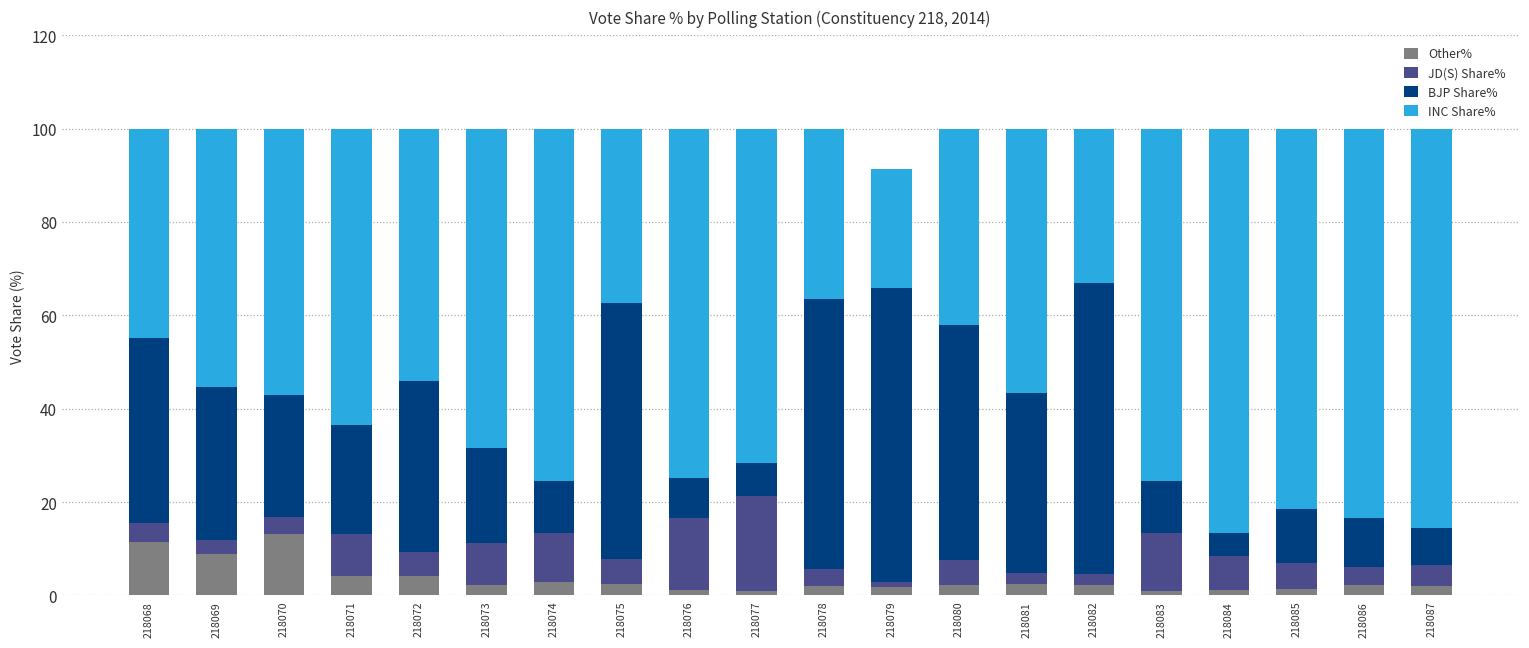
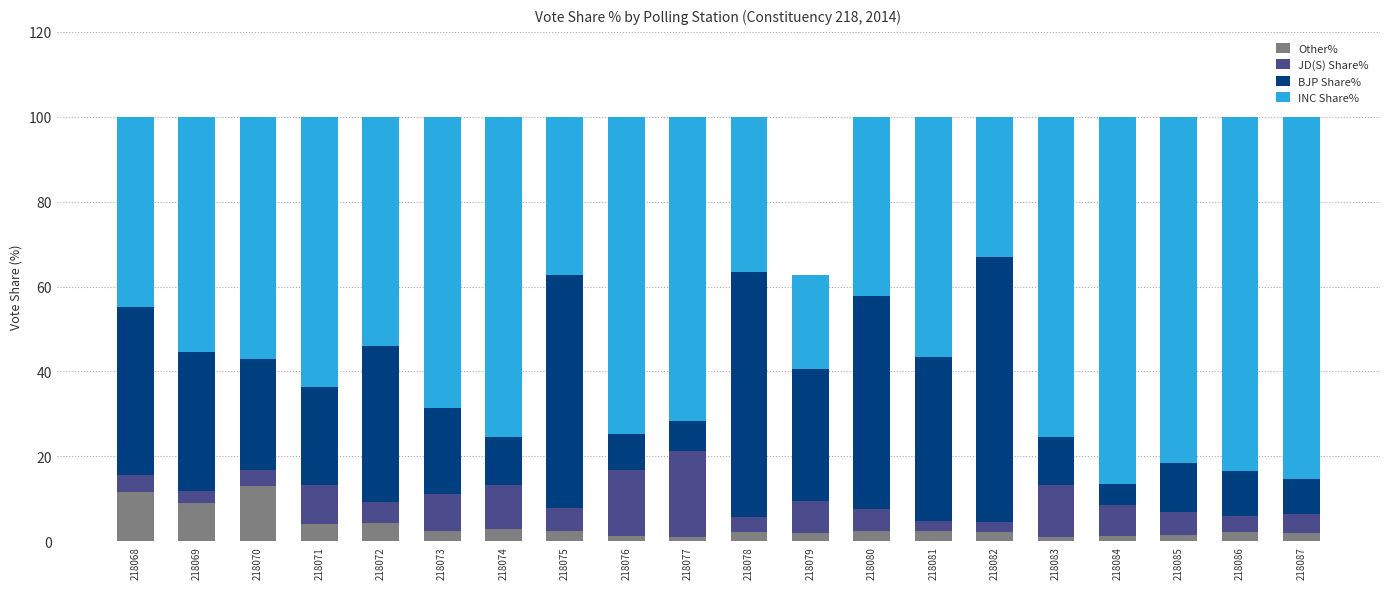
JD(S) Share%, 218079: 1 -> 8
BJP Share%, 218079: 63 -> 31
INC Share%, 218079: 25 -> 22
